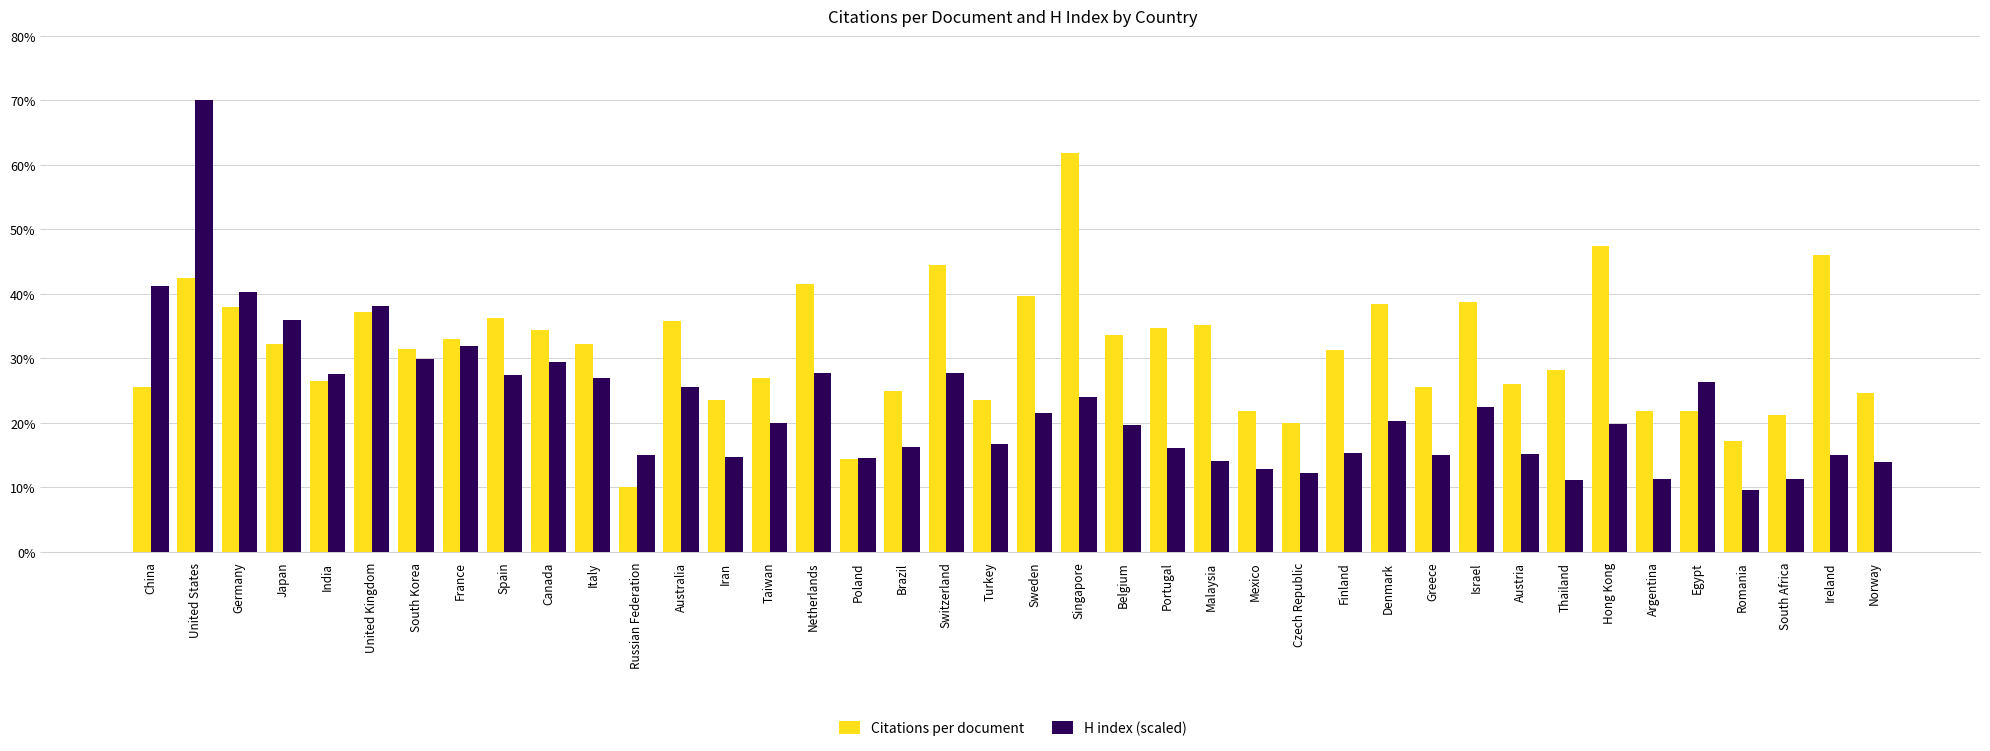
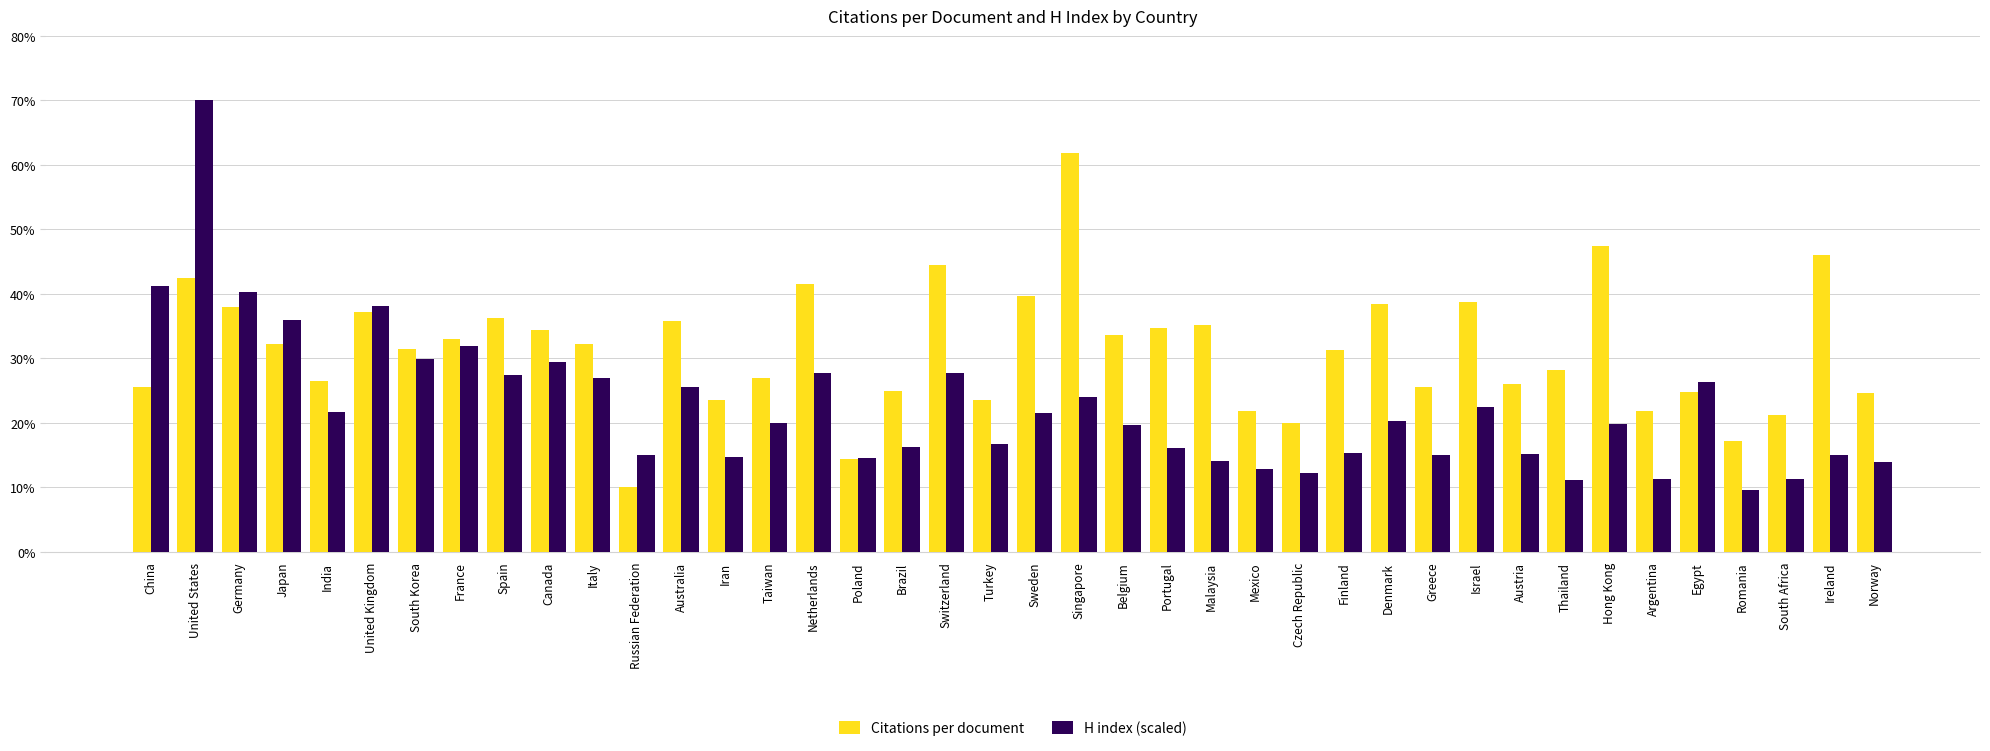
H index (scaled), India: 28% -> 22%
Citations per document, Egypt: 22% -> 25%
